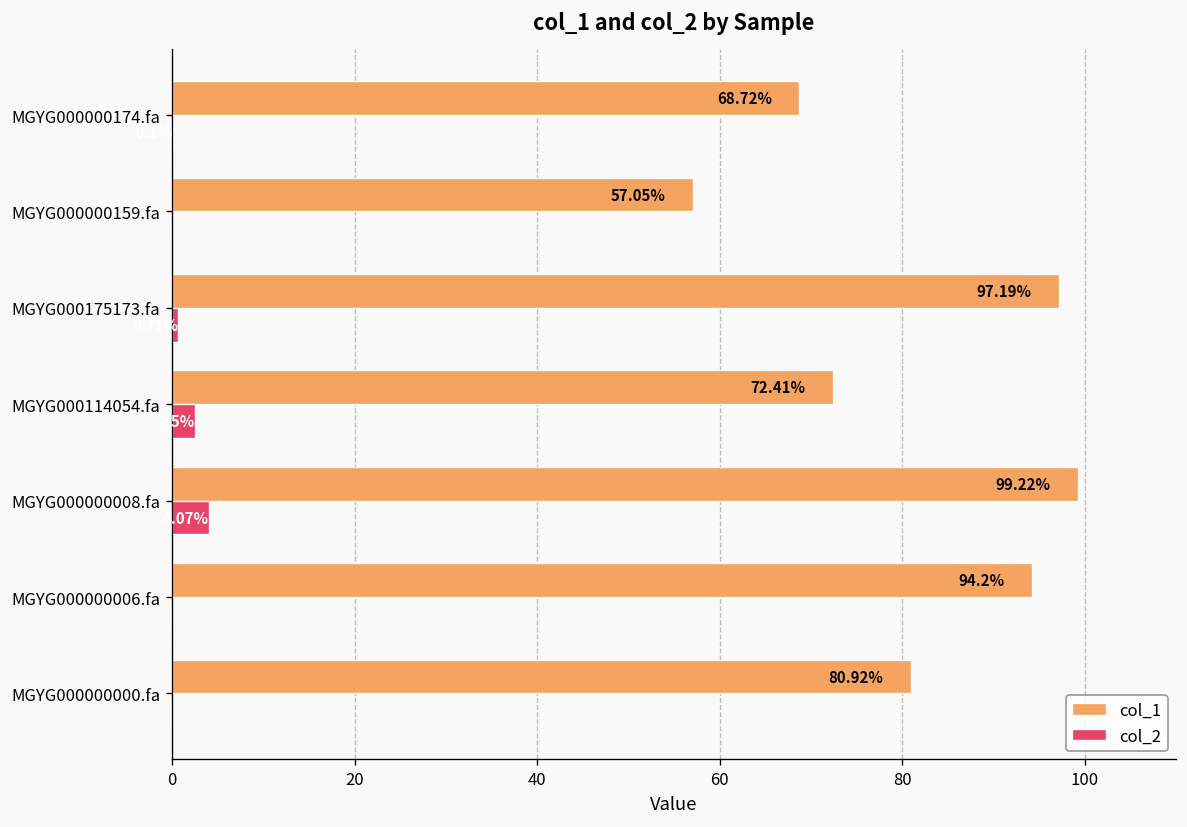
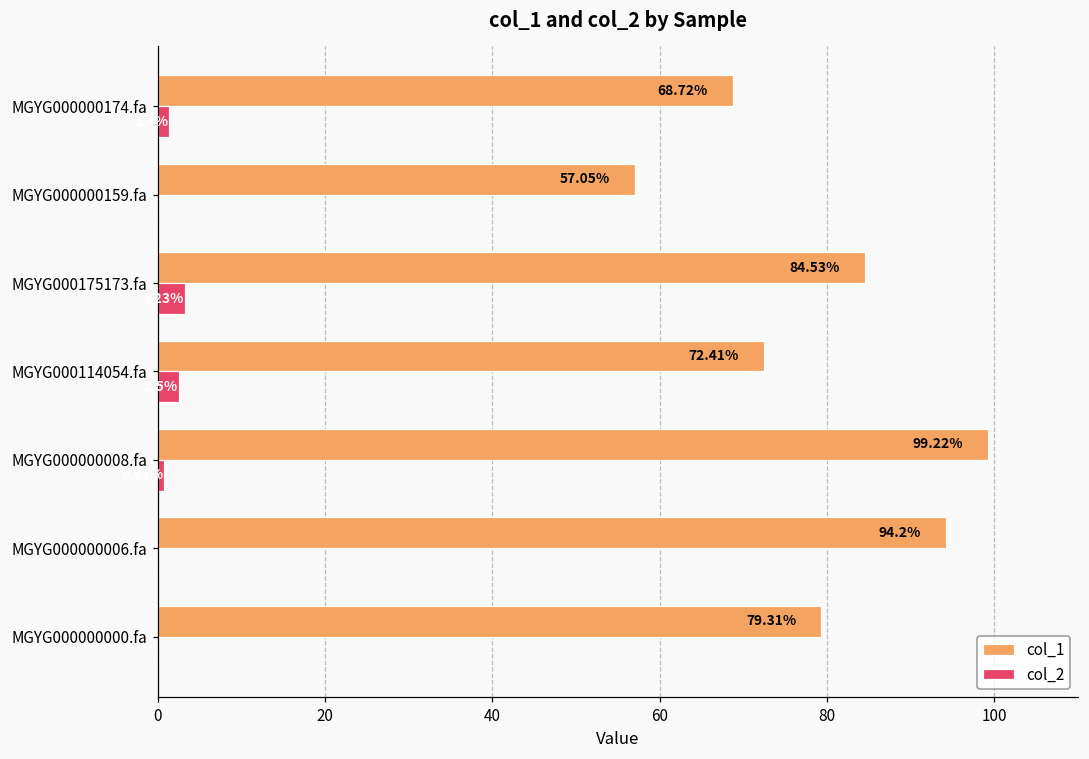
col_2, MGYG000000174.fa: 0 -> 1
col_1, MGYG000175173.fa: 97.19% -> 84.53%
col_2, MGYG000175173.fa: 1 -> 3
col_2, MGYG000000008.fa: 4 -> 1
col_1, MGYG000000000.fa: 80.92% -> 79.31%
